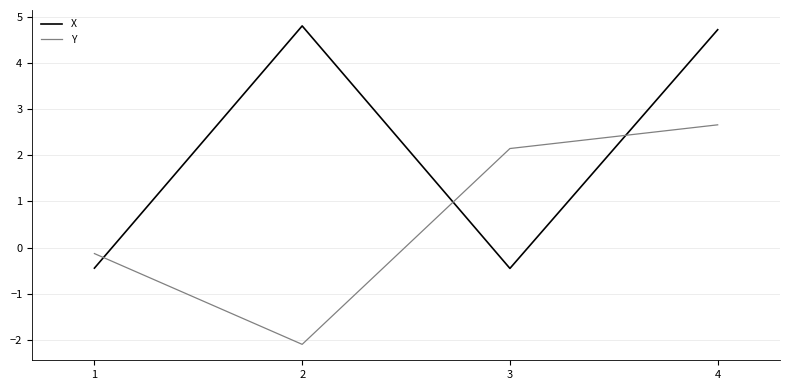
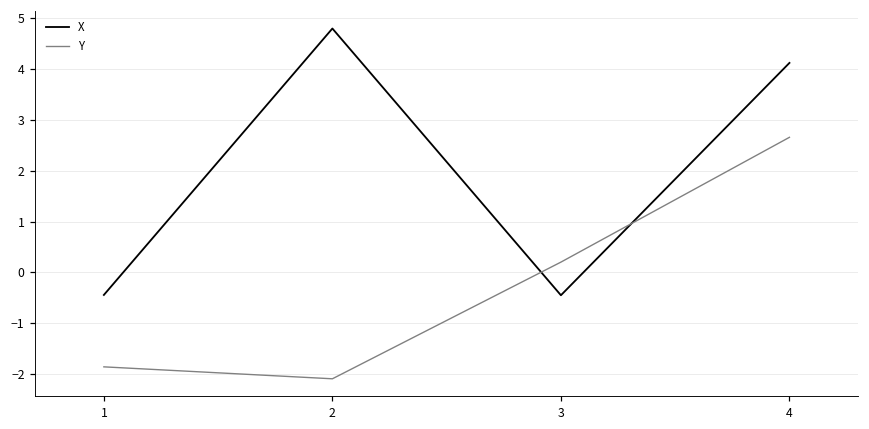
Y, 1: -0.1 -> -1.9
Y, 3: 2.1 -> 0.2
X, 4: 4.7 -> 4.1
